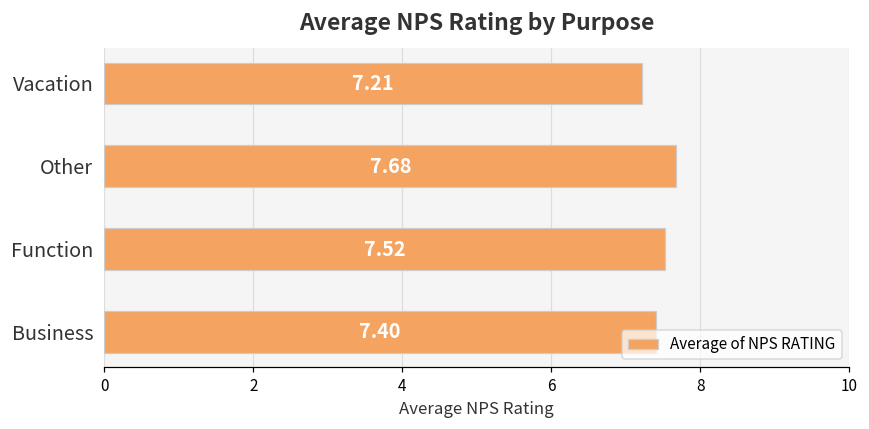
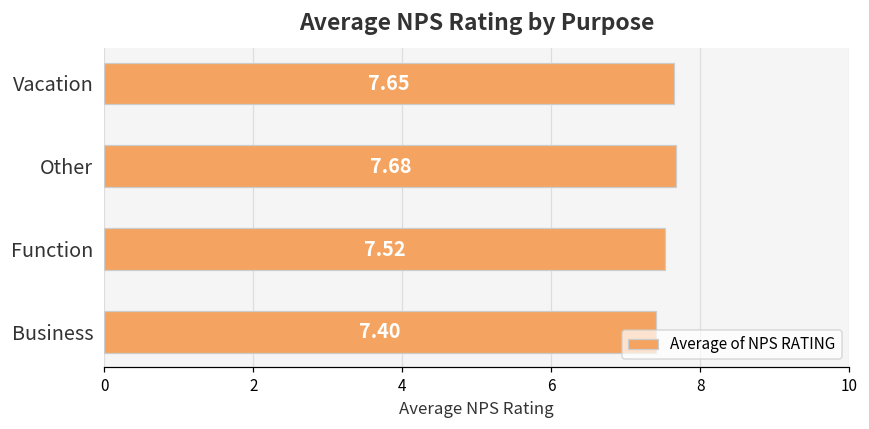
Vacation: 7.21 -> 7.65
